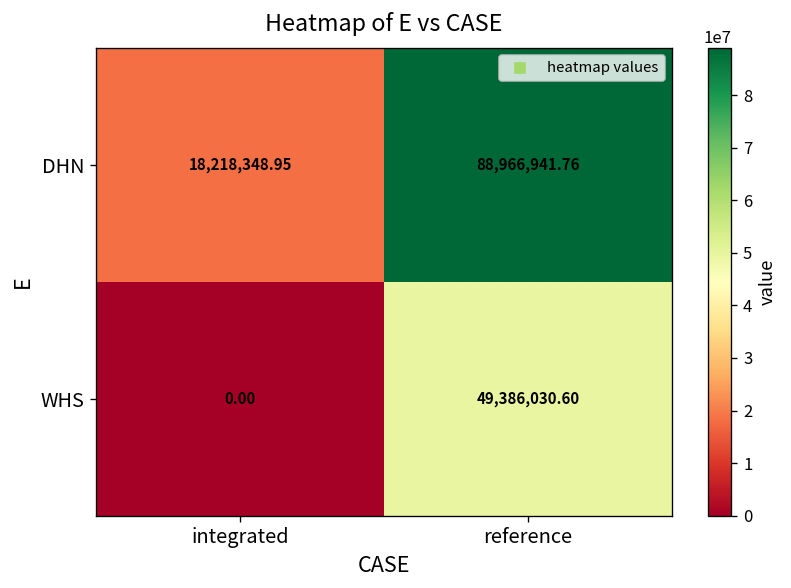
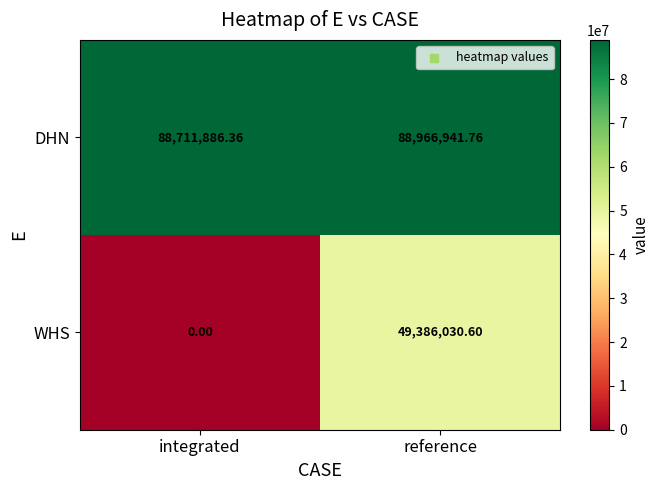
DHN, integrated: 18,218,348.95 -> 88,711,886.36
